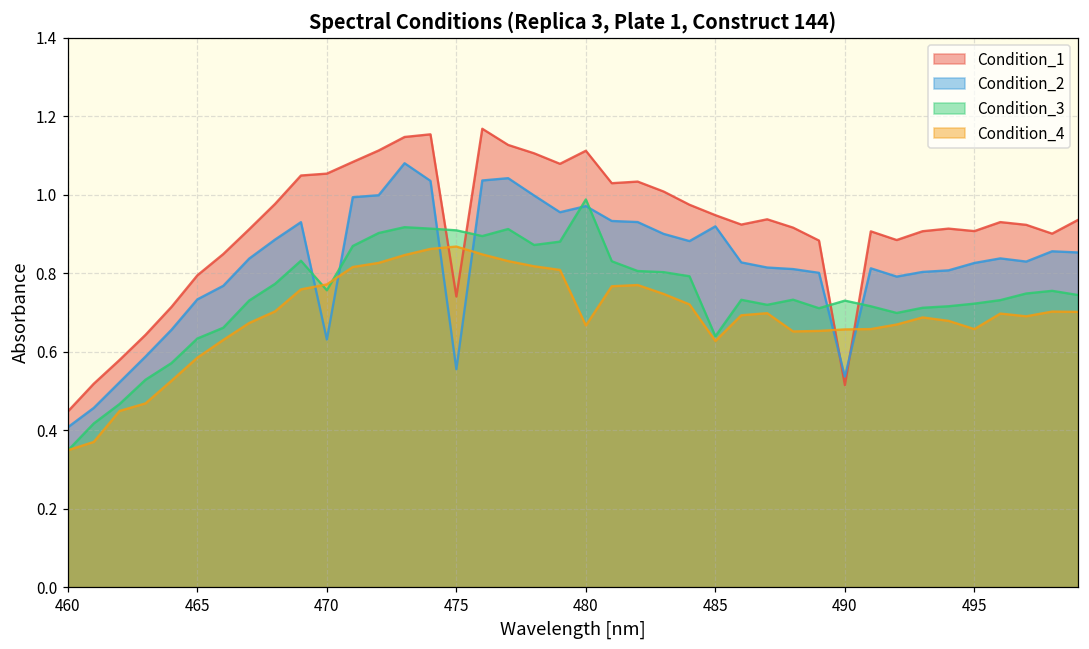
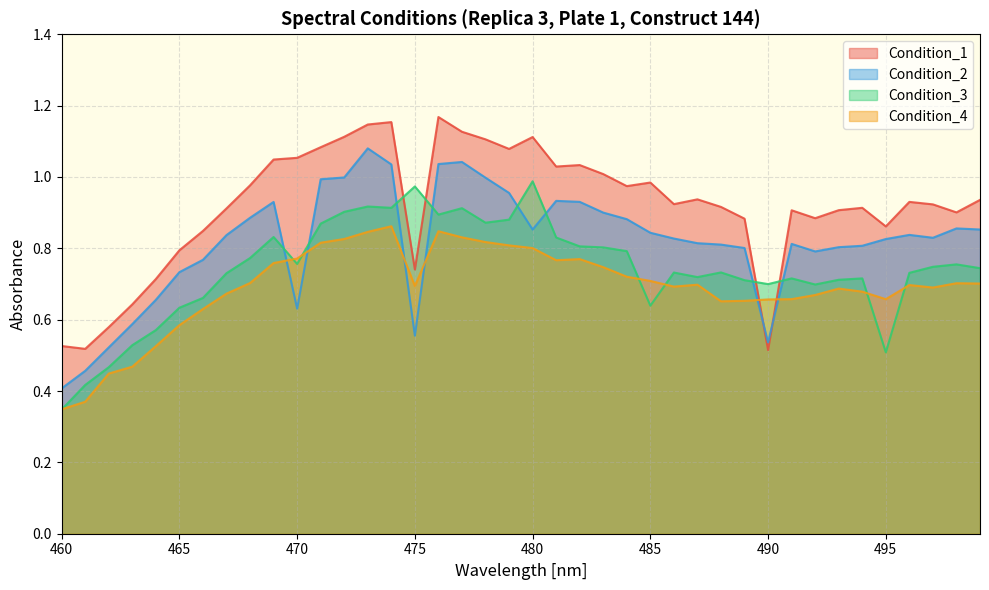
Condition_1, 460: 0.45 -> 0.53
Condition_3, 475: 0.91 -> 0.97
Condition_4, 475: 0.87 -> 0.69
Condition_2, 480: 0.97 -> 0.85
Condition_4, 480: 0.67 -> 0.80
Condition_1, 485: 0.95 -> 0.98
Condition_2, 485: 0.92 -> 0.84
Condition_4, 485: 0.63 -> 0.71
Condition_3, 490: 0.73 -> 0.70
Condition_1, 495: 0.91 -> 0.86
Condition_3, 495: 0.72 -> 0.51
